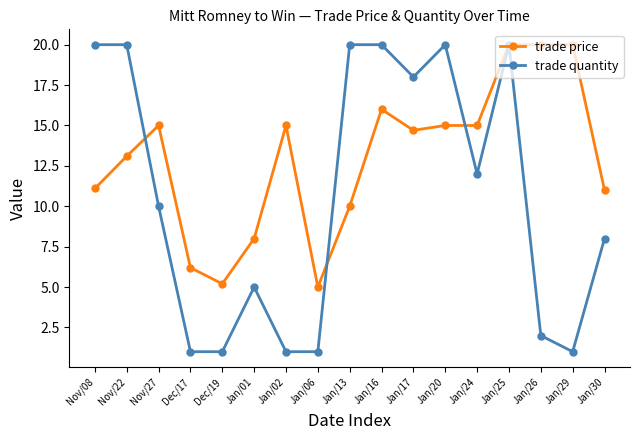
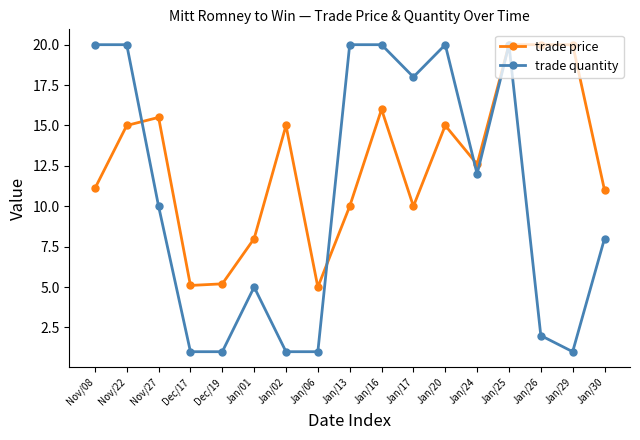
trade price, Nov/22: 13.1 -> 15.0
trade price, Nov/27: 15.0 -> 15.5
trade price, Dec/17: 6.2 -> 5.1
trade price, Jan/17: 14.7 -> 10.0
trade price, Jan/24: 15.0 -> 12.6
